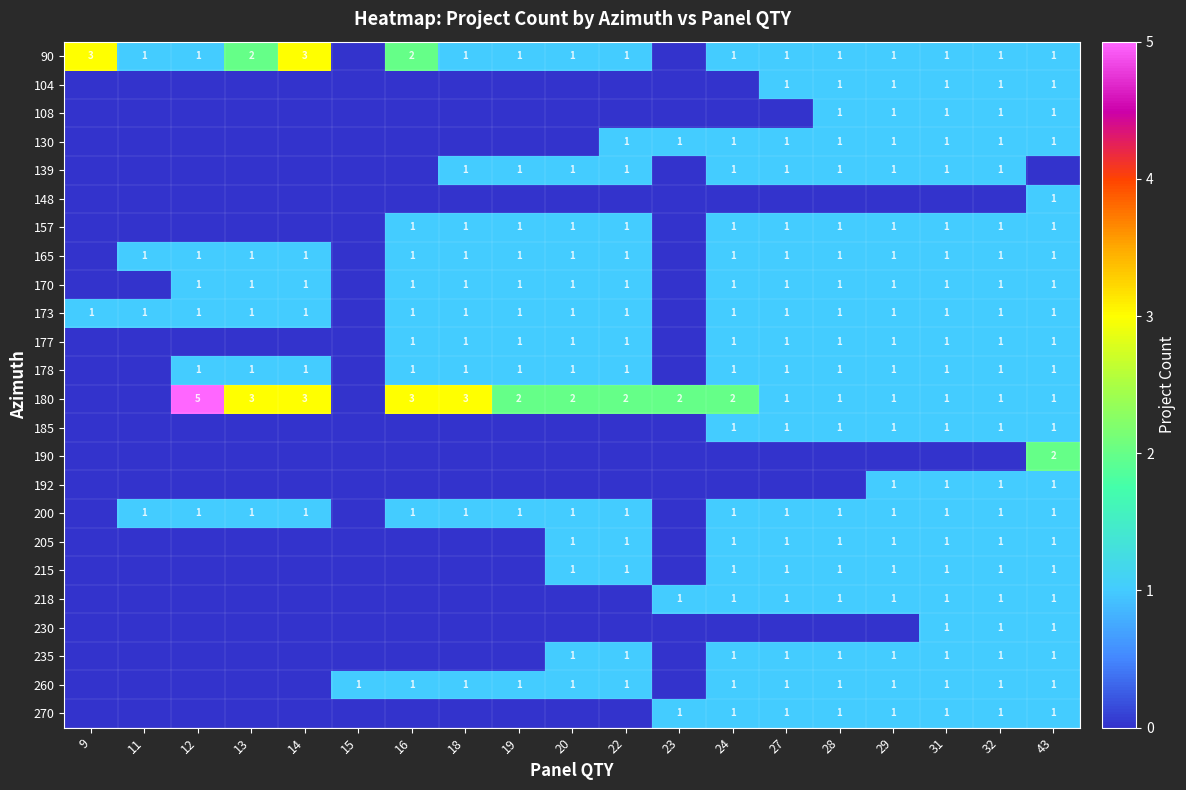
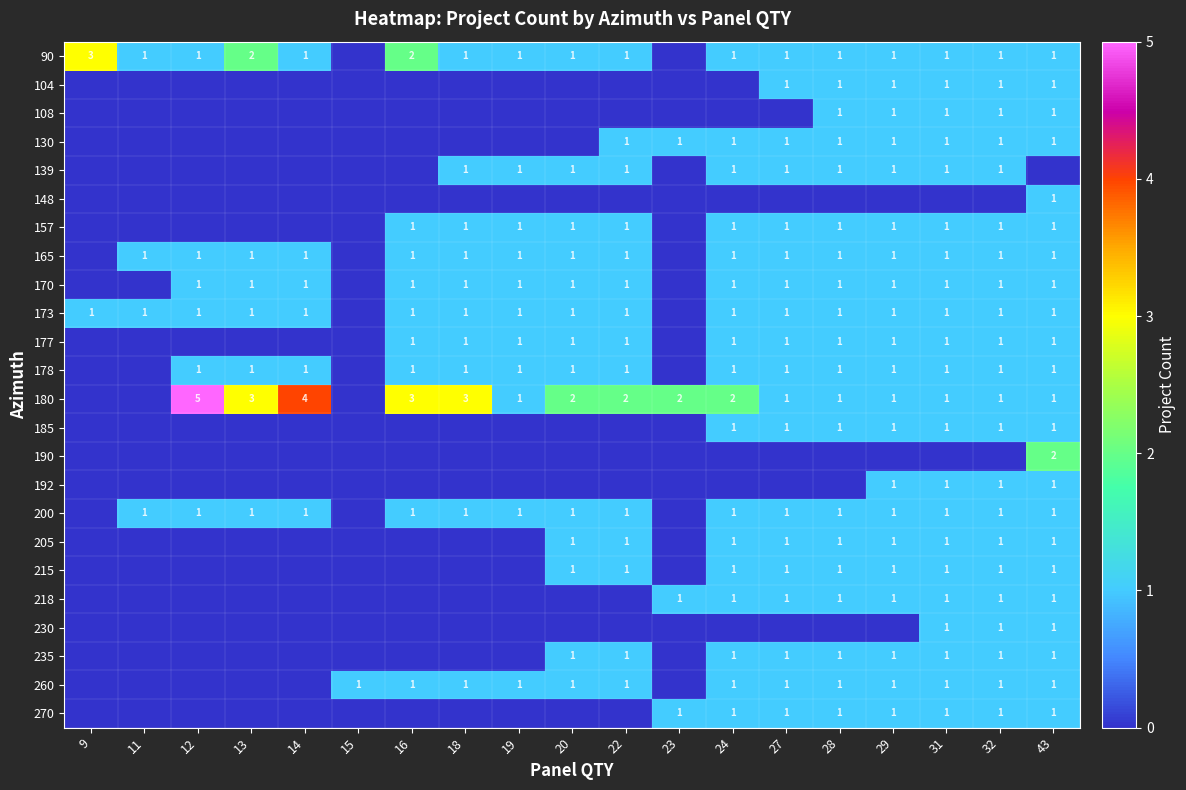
90, 14: 3 -> 1
180, 14: 3 -> 4
180, 19: 2 -> 1
